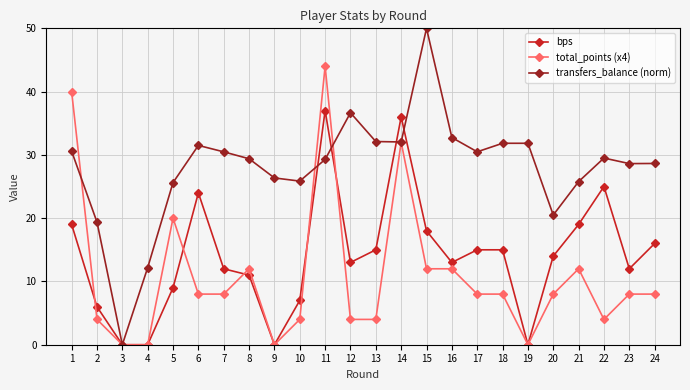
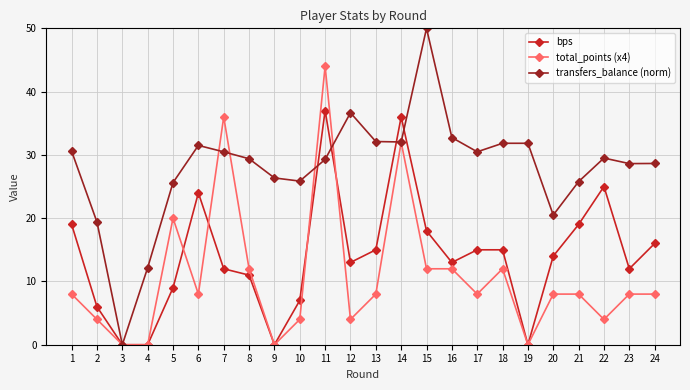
total_points (x4), 1: 40 -> 8
total_points (x4), 7: 8 -> 36
total_points (x4), 13: 4 -> 8
total_points (x4), 18: 8 -> 12
total_points (x4), 21: 12 -> 8
